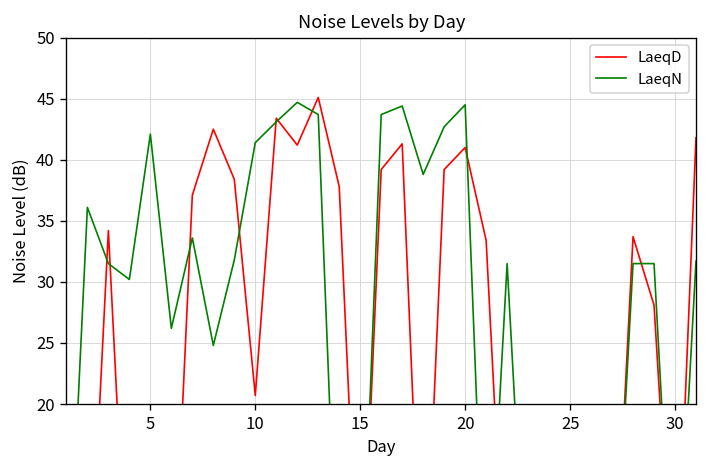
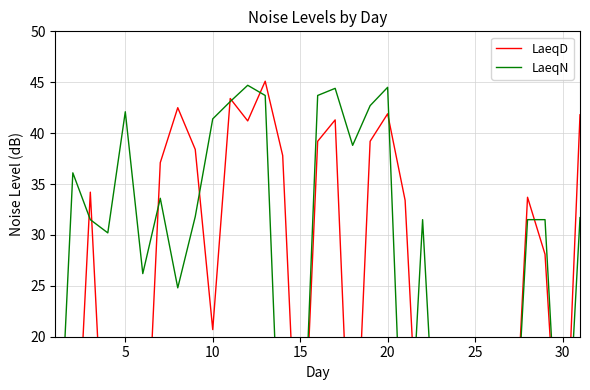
LaeqD, 20: 41.0 -> 41.9
